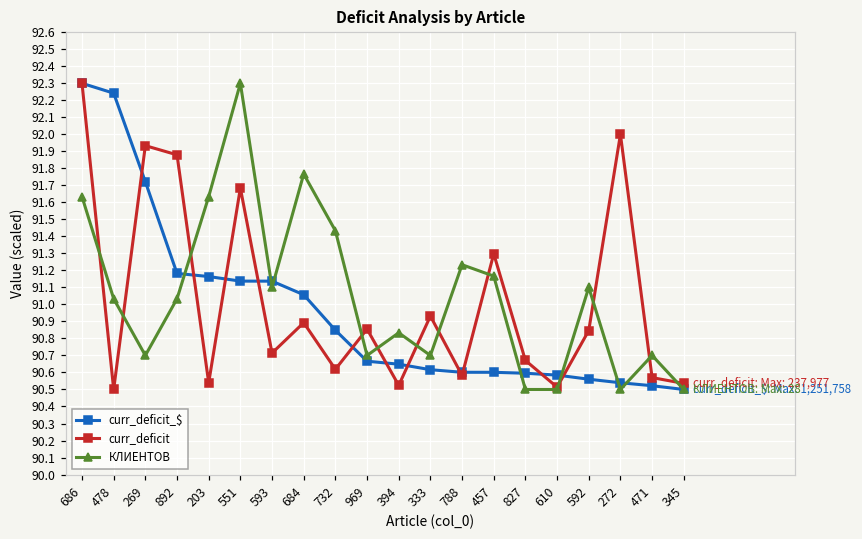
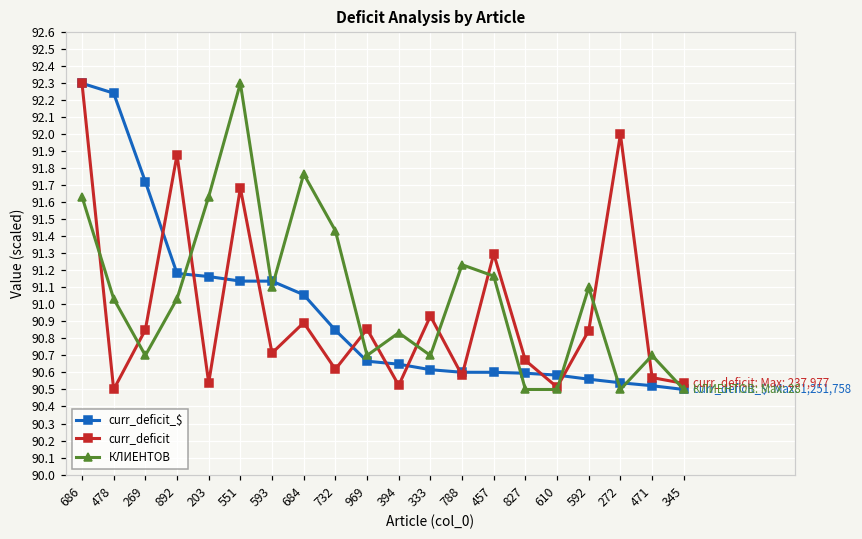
curr_deficit, 269: 91.93 -> 90.85
